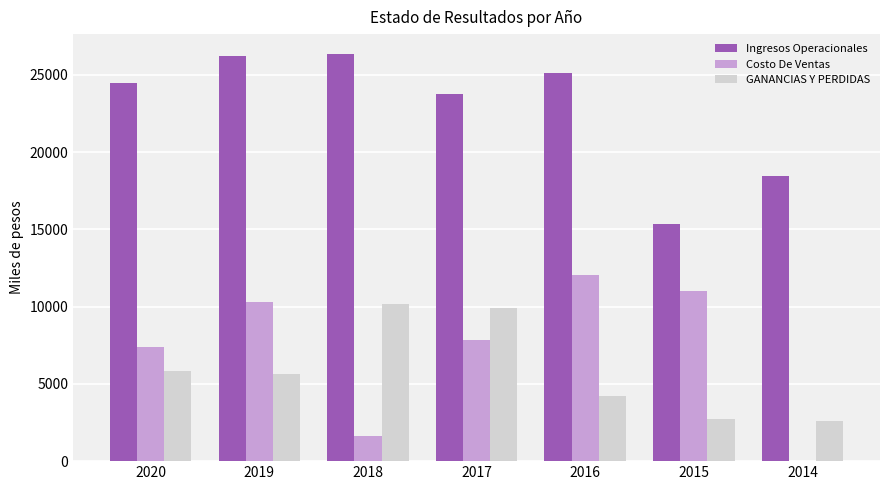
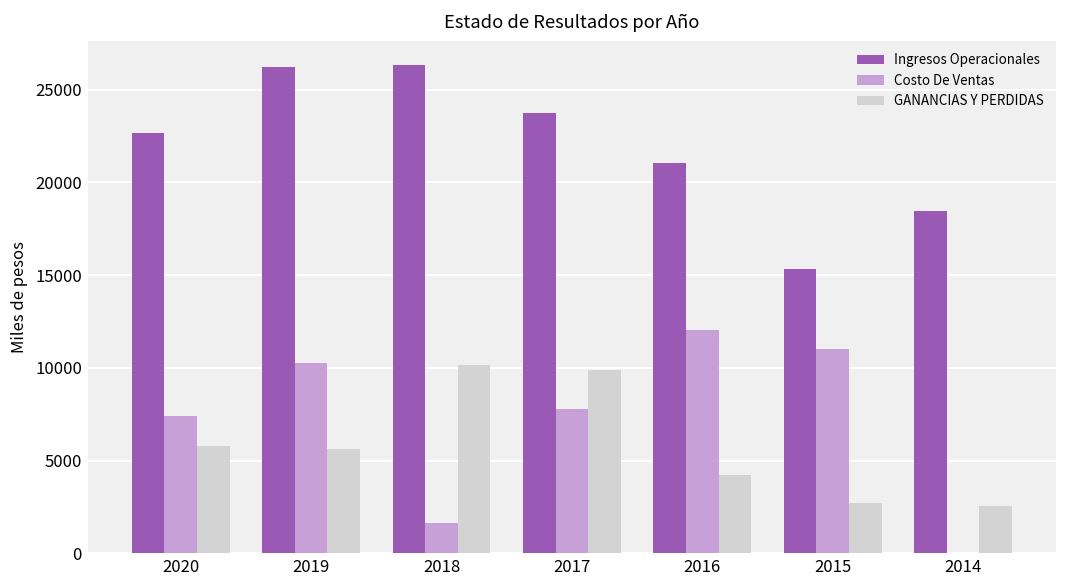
Ingresos Operacionales, 2020: 24400 -> 22700
Ingresos Operacionales, 2016: 25100 -> 21000
